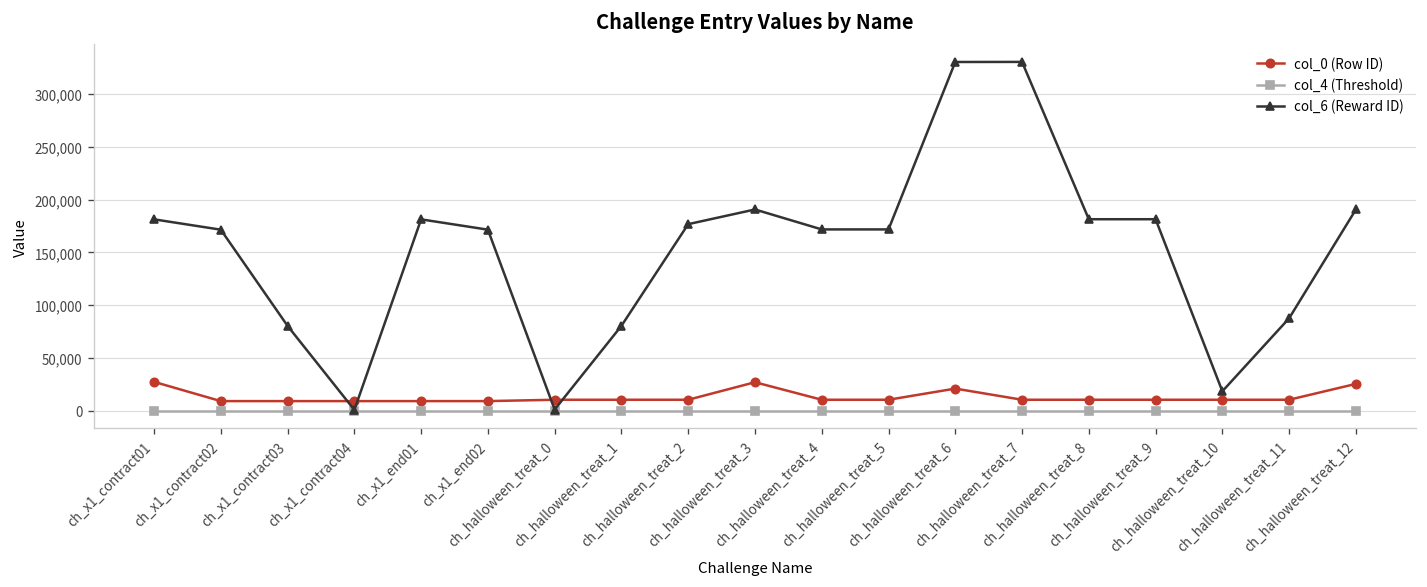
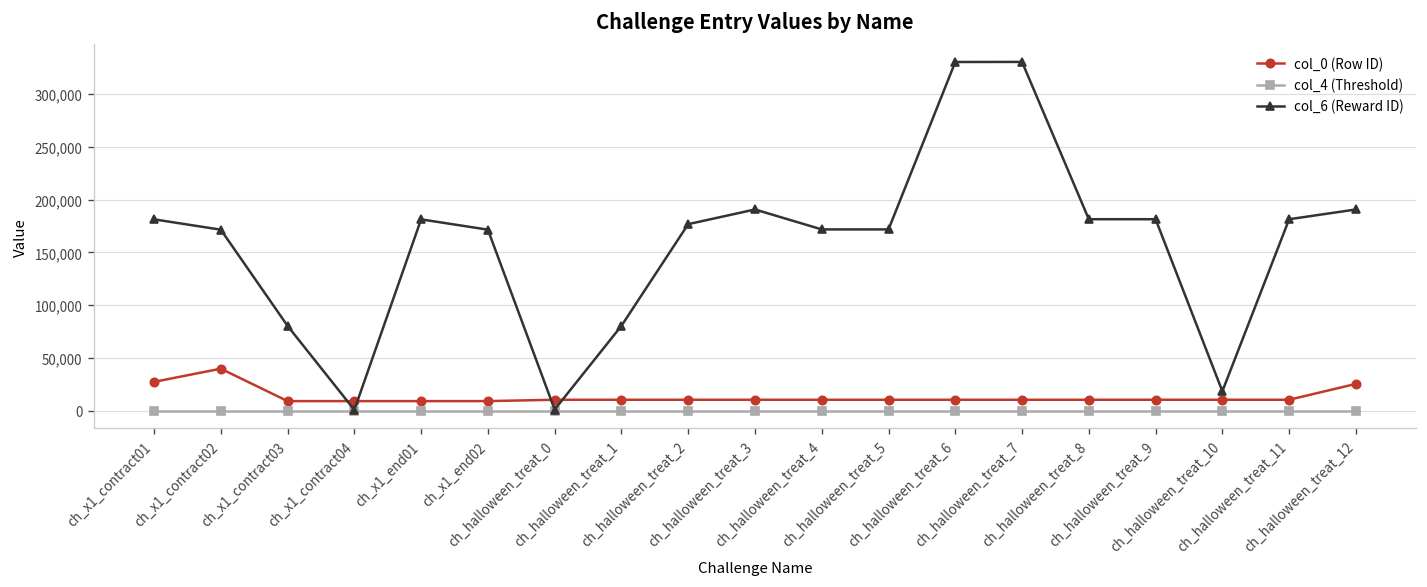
col_0 (Row ID), ch_x1_contract02: 10,000 -> 40,000
col_0 (Row ID), ch_halloween_treat_3: 30,000 -> 10,000
col_0 (Row ID), ch_halloween_treat_6: 20,000 -> 10,000
col_6 (Reward ID), ch_halloween_treat_11: 90,000 -> 180,000
